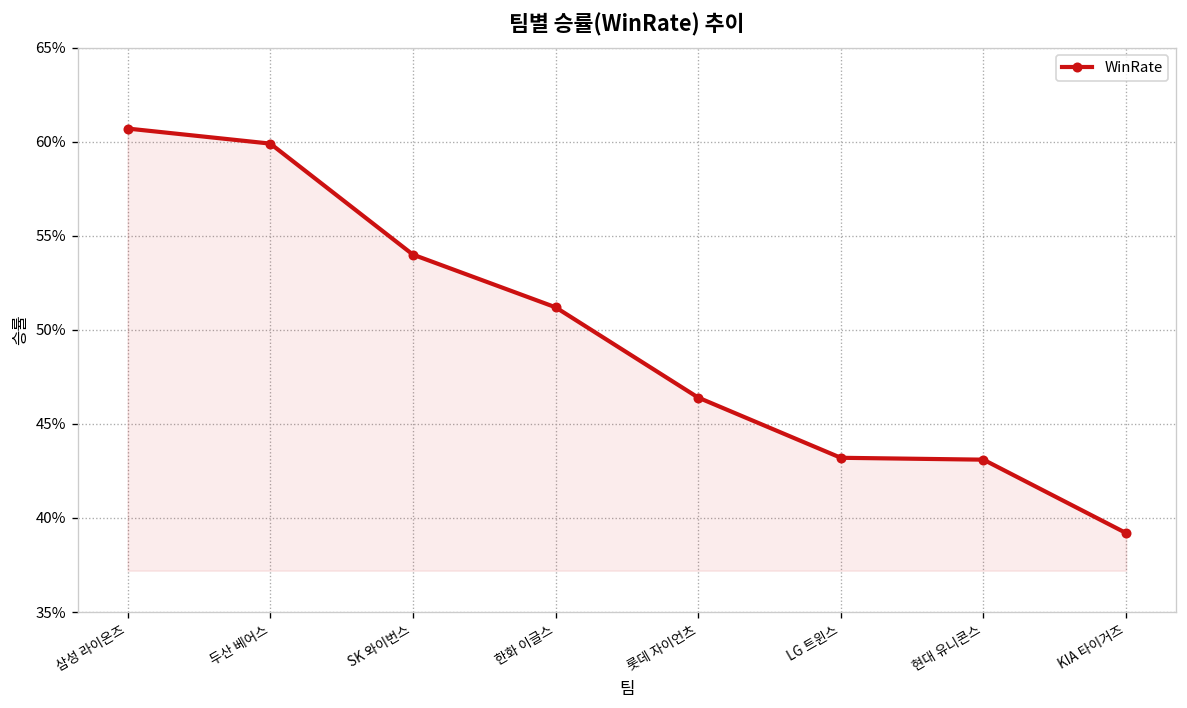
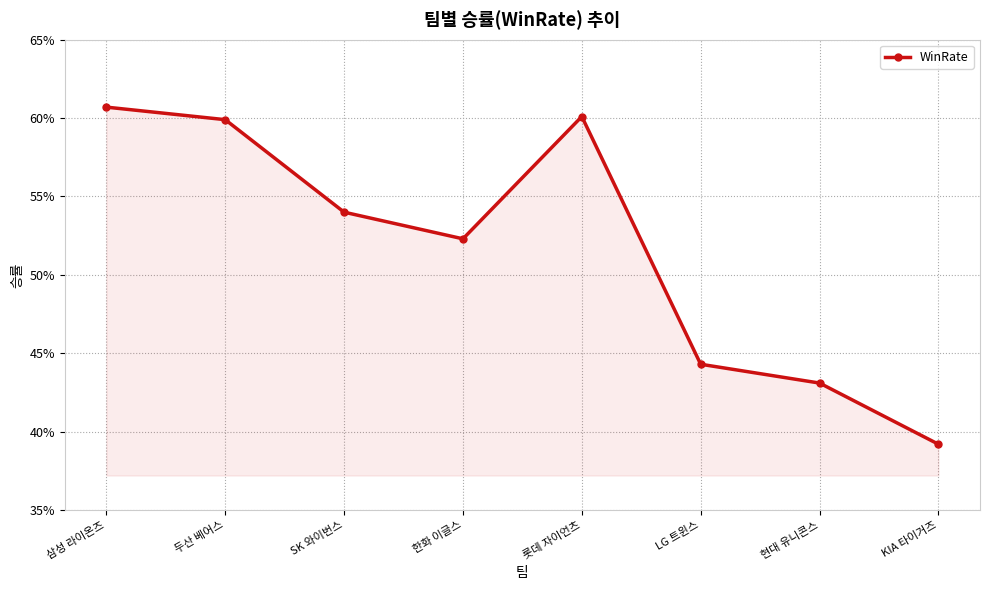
한화 이글스: 51.2% -> 52.3%
롯데 자이언츠: 46.4% -> 60.1%
LG 트윈스: 43.2% -> 44.3%
